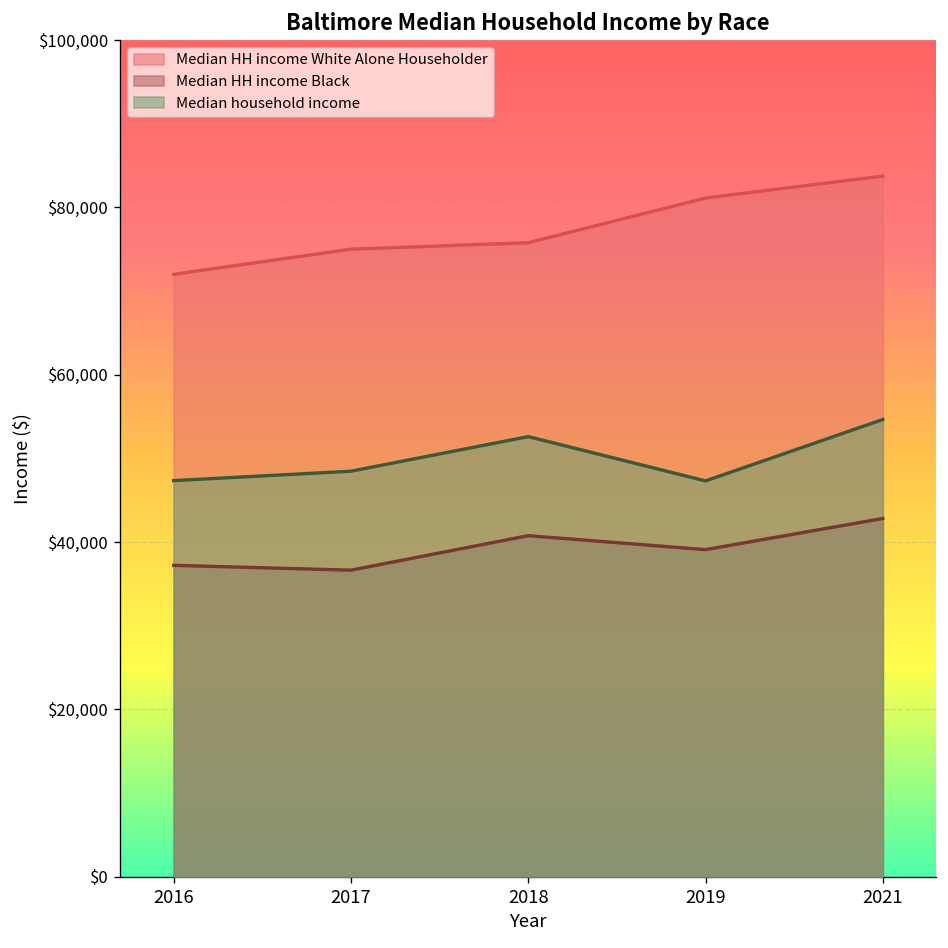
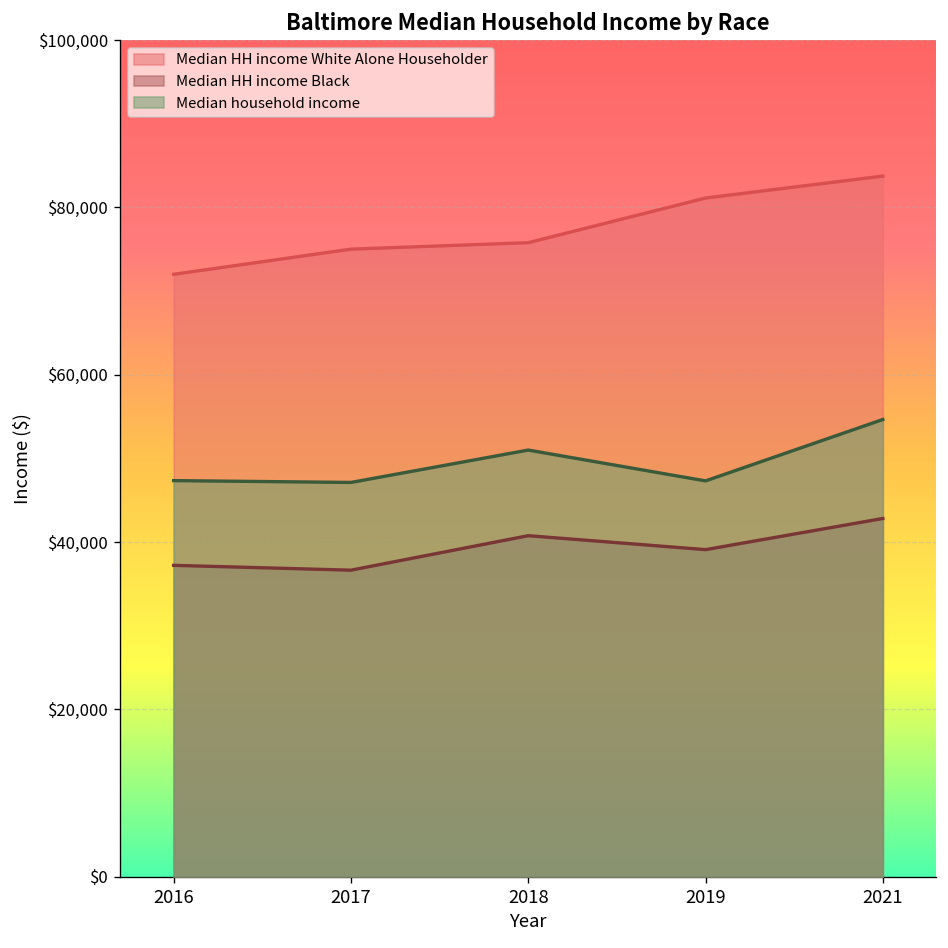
Median household income, 2017: $48,000 -> $47,000
Median household income, 2018: $53,000 -> $51,000
